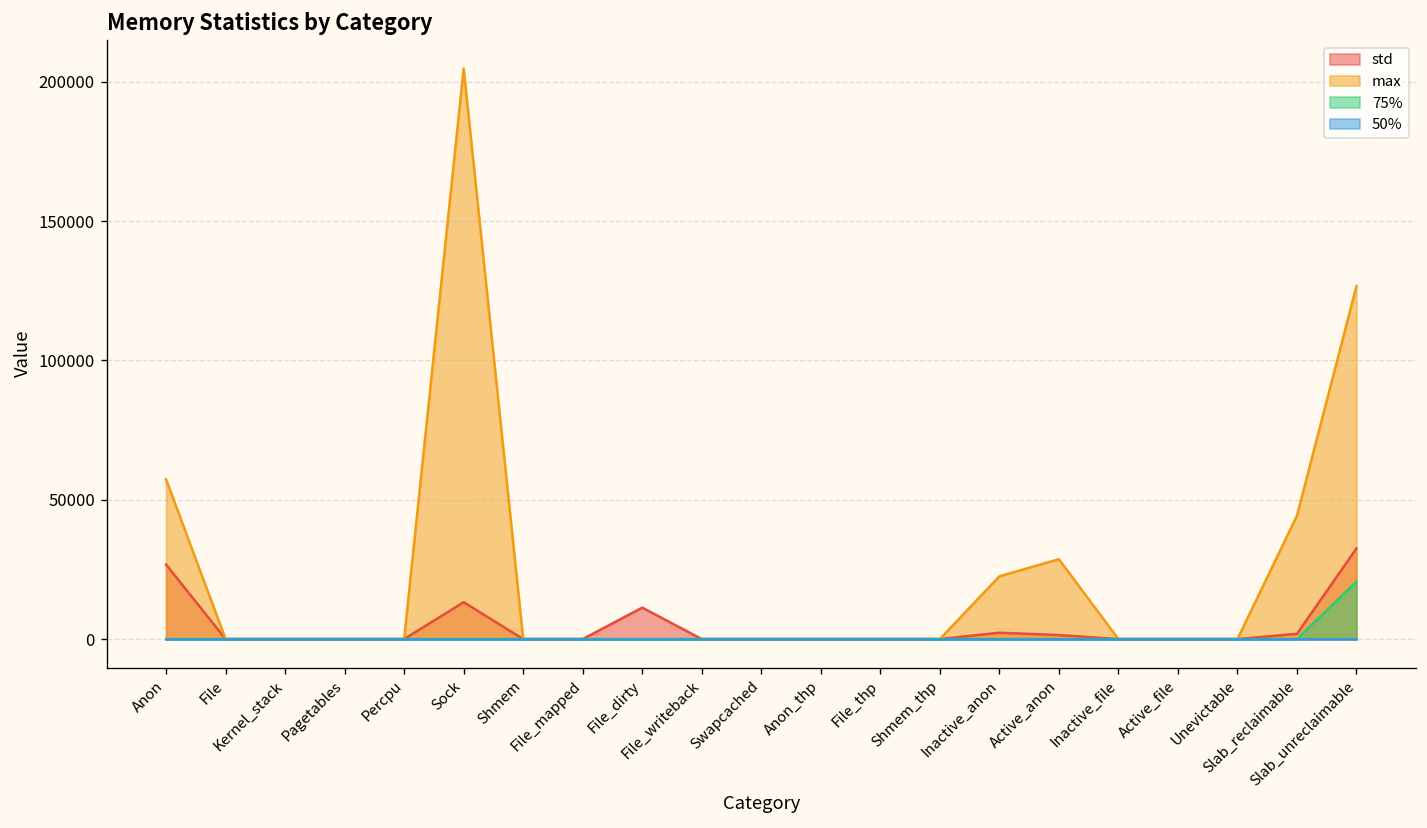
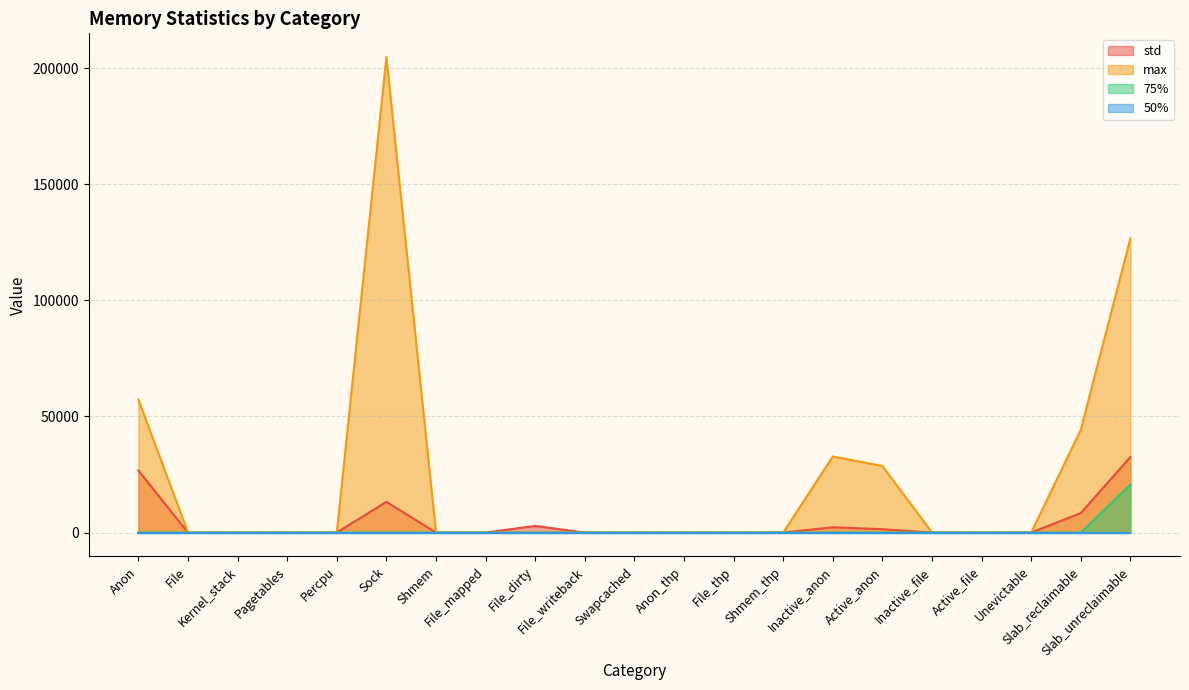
std, File_dirty: 11000 -> 3000
max, Inactive_anon: 23000 -> 33000
std, Slab_reclaimable: 2000 -> 8000
